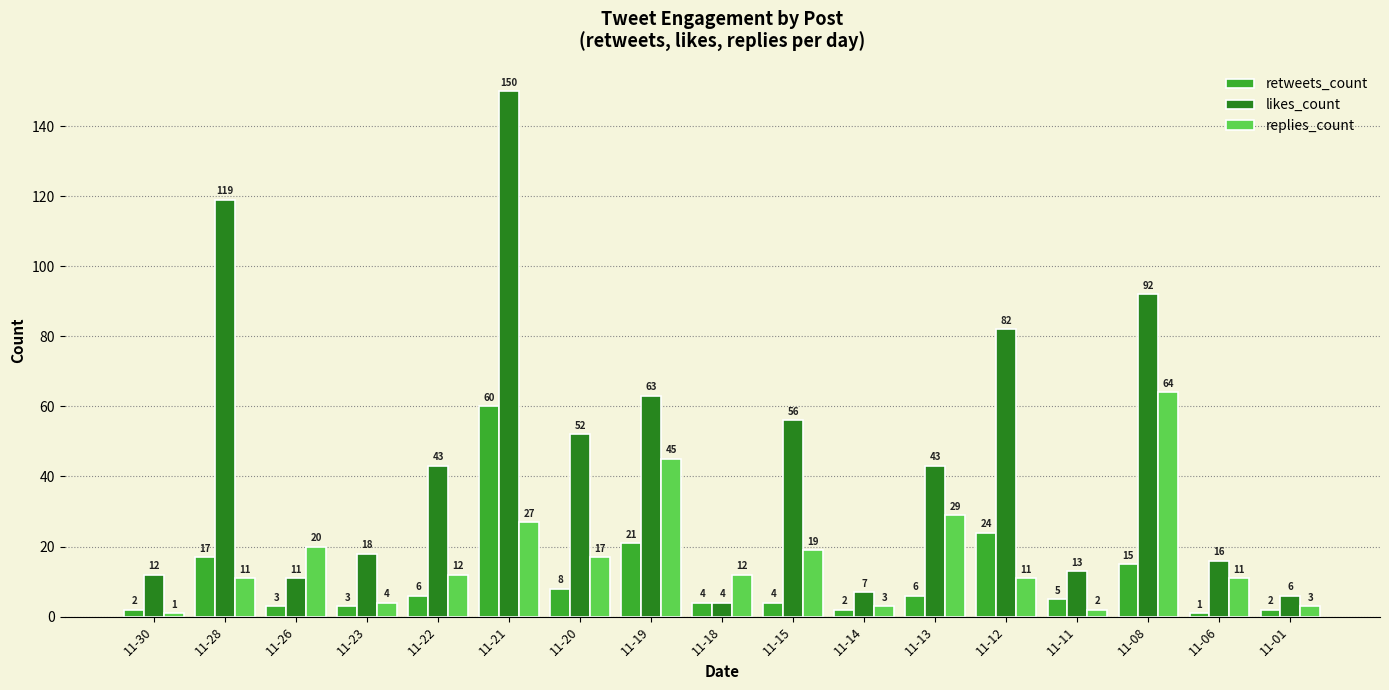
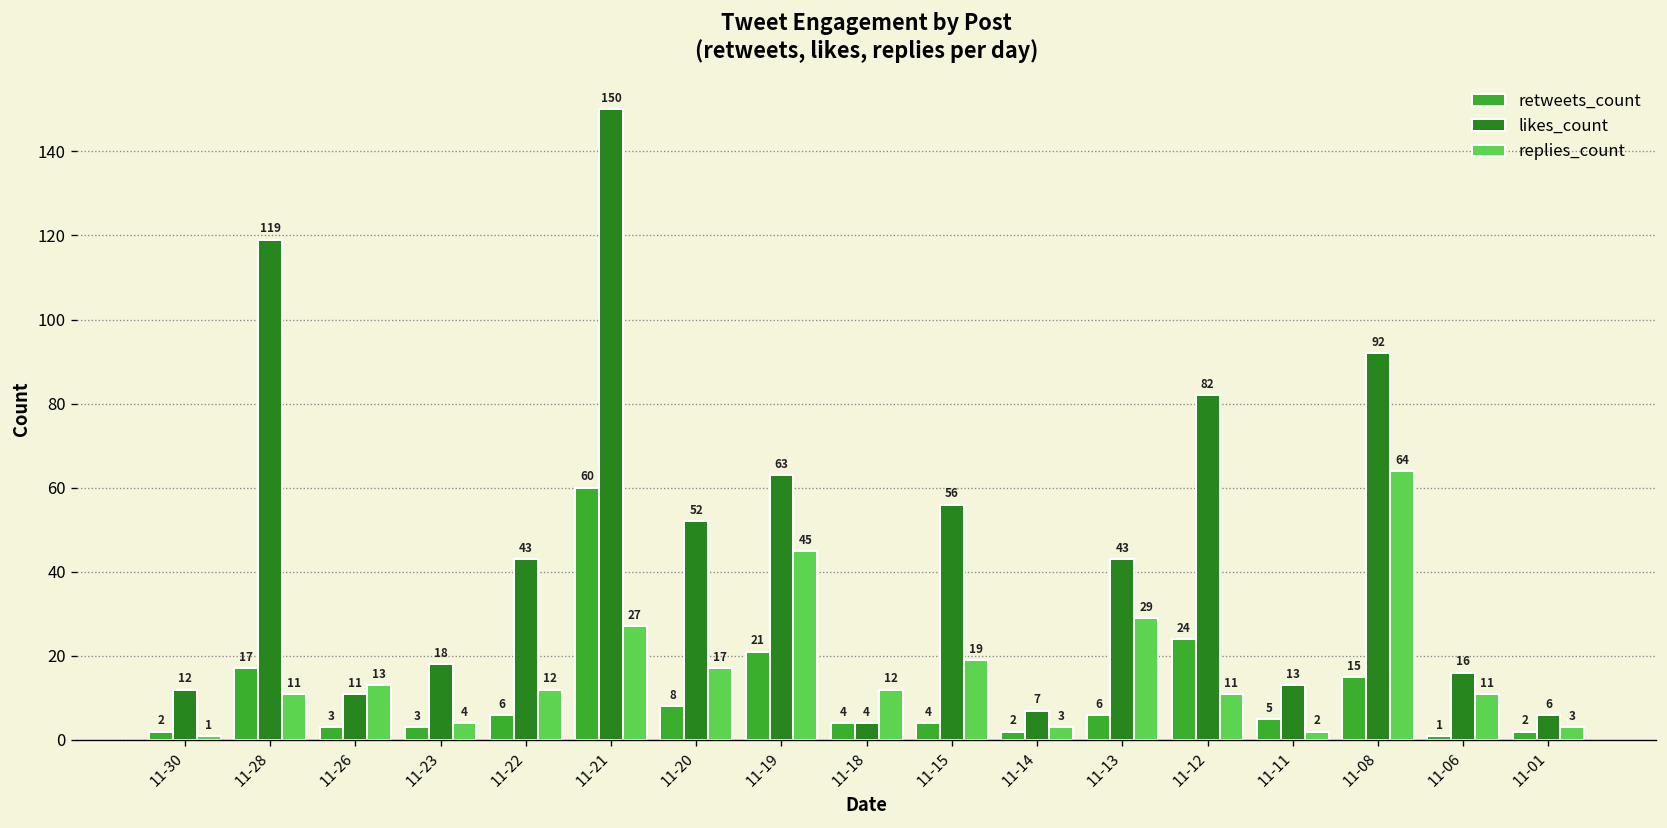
replies_count, 11-26: 20 -> 13
